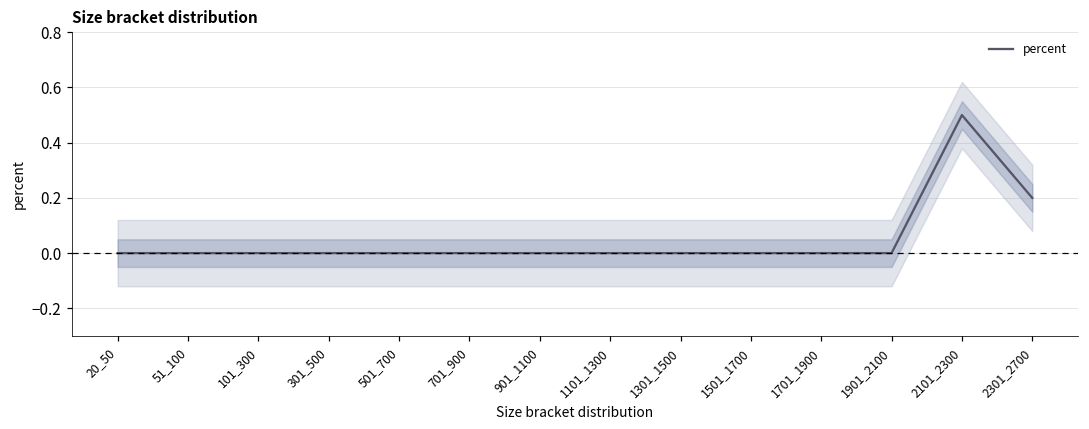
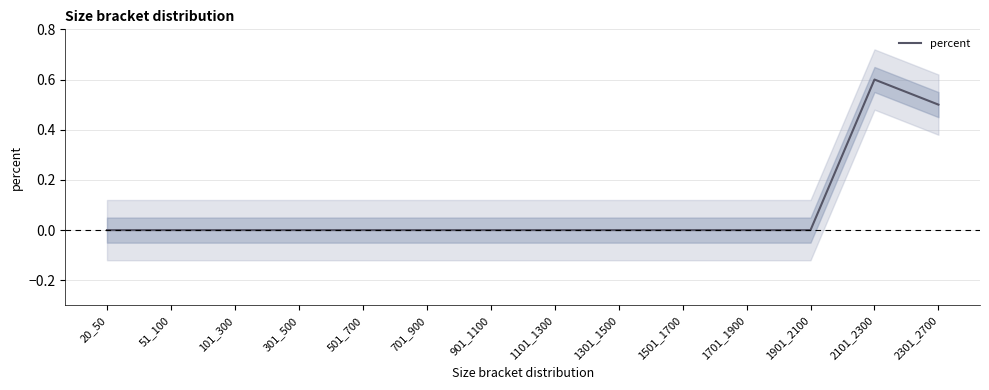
percent, 2101_2300: 0.5 -> 0.6
percent, 2301_2700: 0.2 -> 0.5
